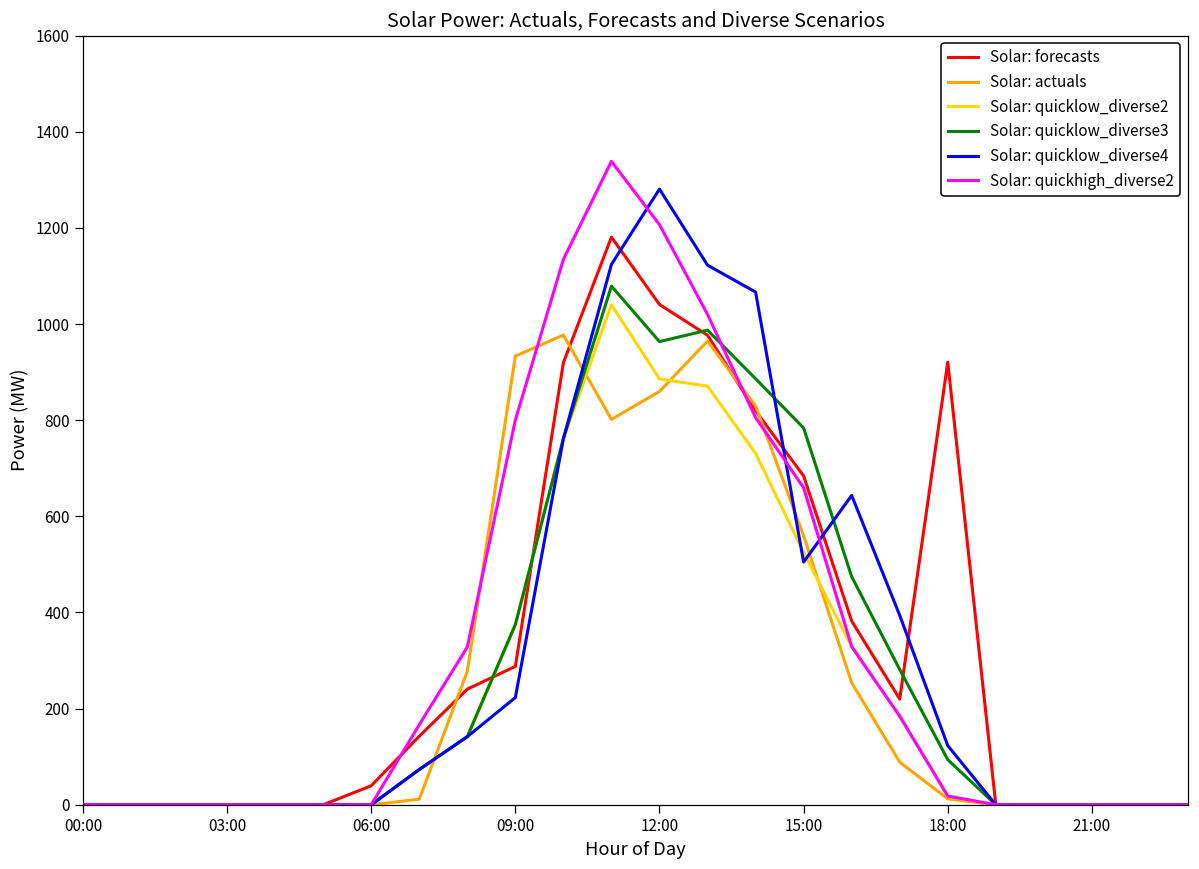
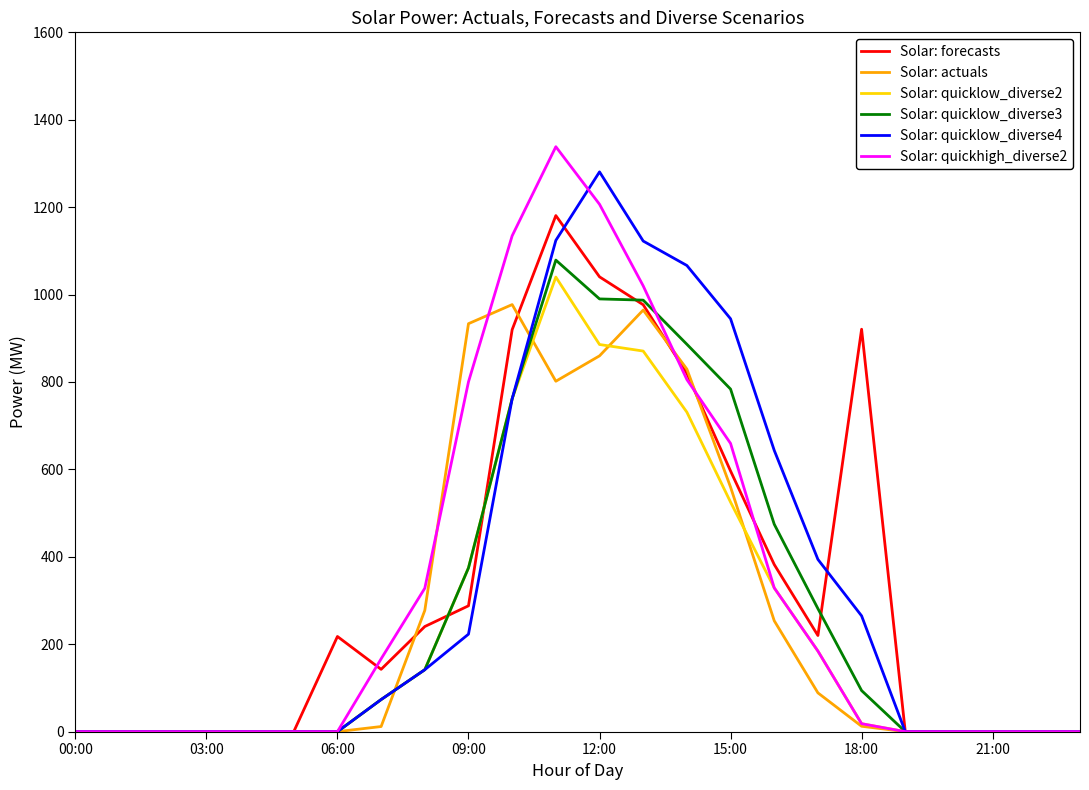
Solar: forecasts, 06:00: 40 -> 220
Solar: quicklow_diverse3, 12:00: 960 -> 990
Solar: forecasts, 15:00: 680 -> 600
Solar: quicklow_diverse4, 15:00: 500 -> 940
Solar: quicklow_diverse4, 18:00: 120 -> 260
